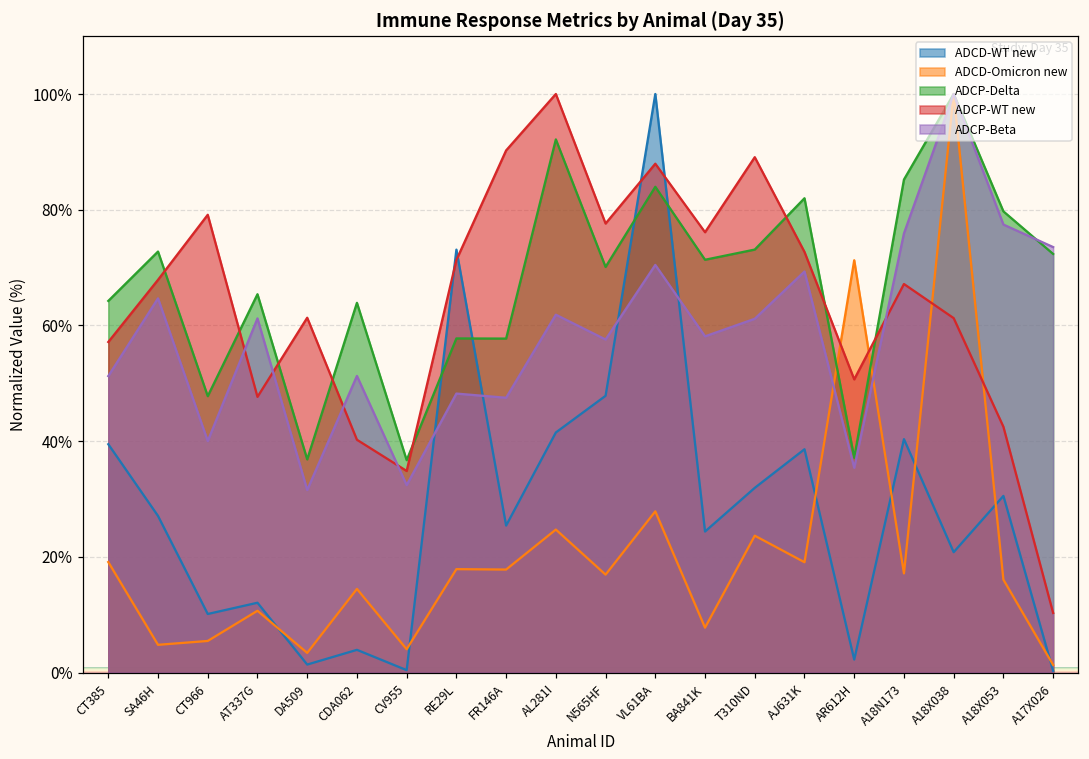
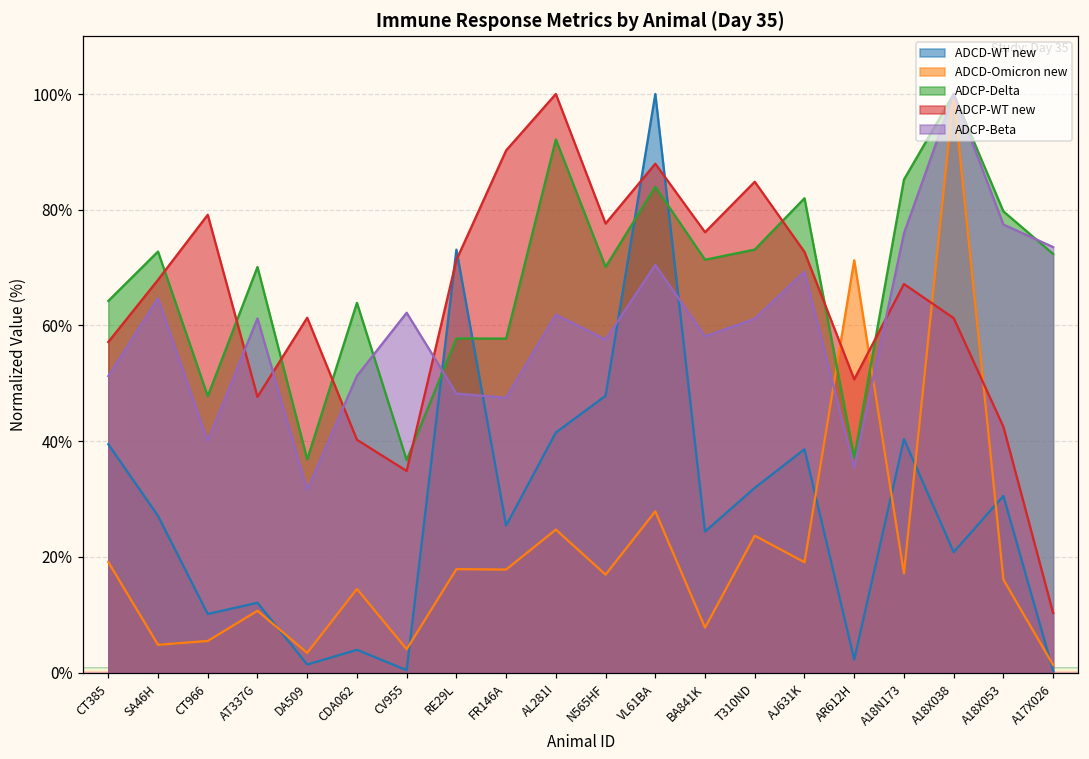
ADCP-Delta, AT337G: 65% -> 70%
ADCP-Beta, CV955: 32% -> 62%
ADCP-WT new, T310ND: 89% -> 85%
